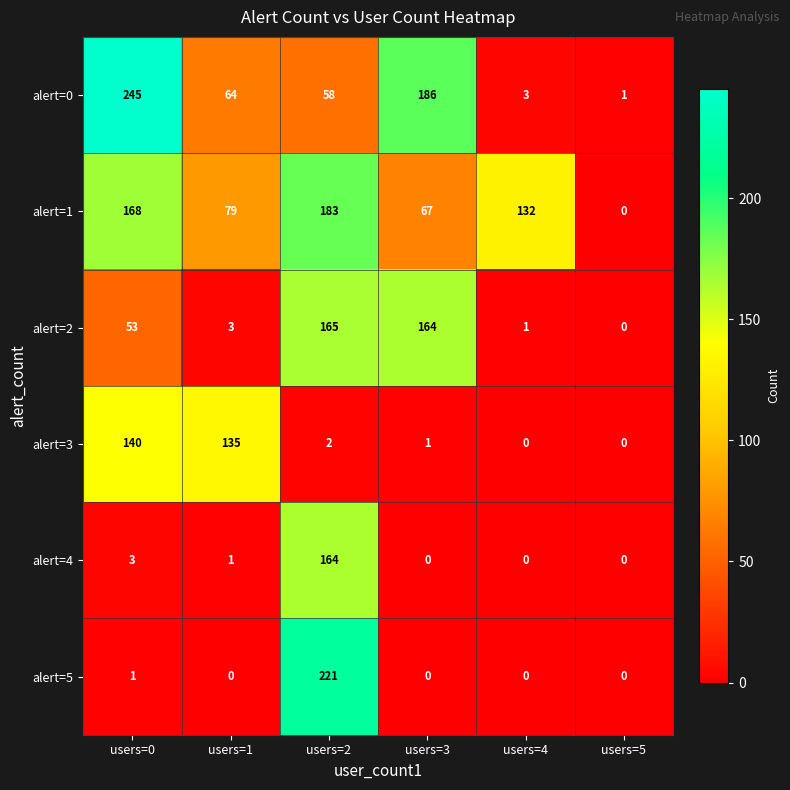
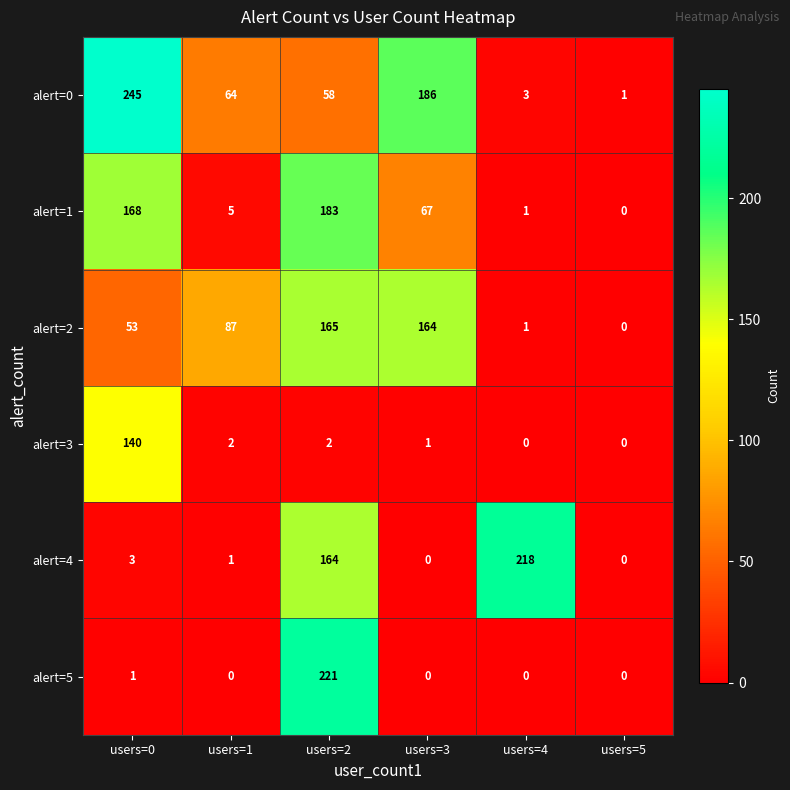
alert=1, users=1: 79 -> 5
alert=1, users=4: 132 -> 1
alert=2, users=1: 3 -> 87
alert=3, users=1: 135 -> 2
alert=4, users=4: 0 -> 218
